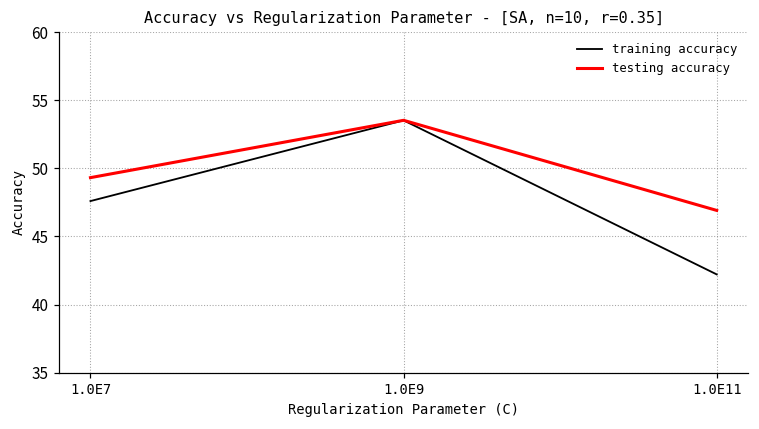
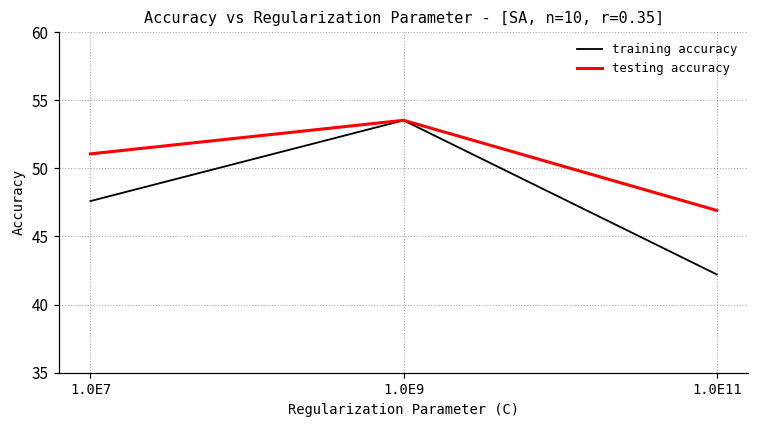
testing accuracy, 1.0E7: 49.3 -> 51.1
